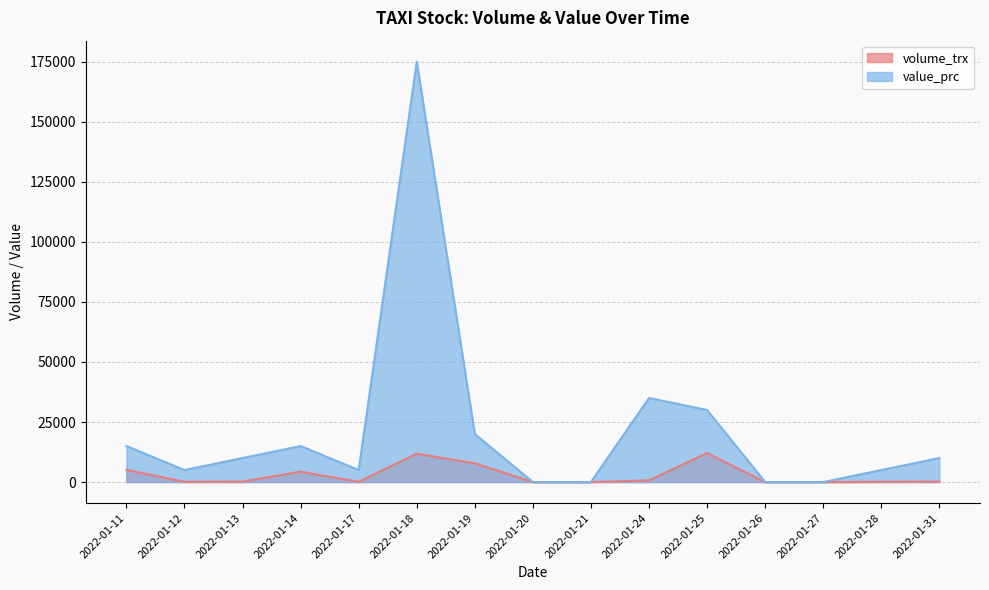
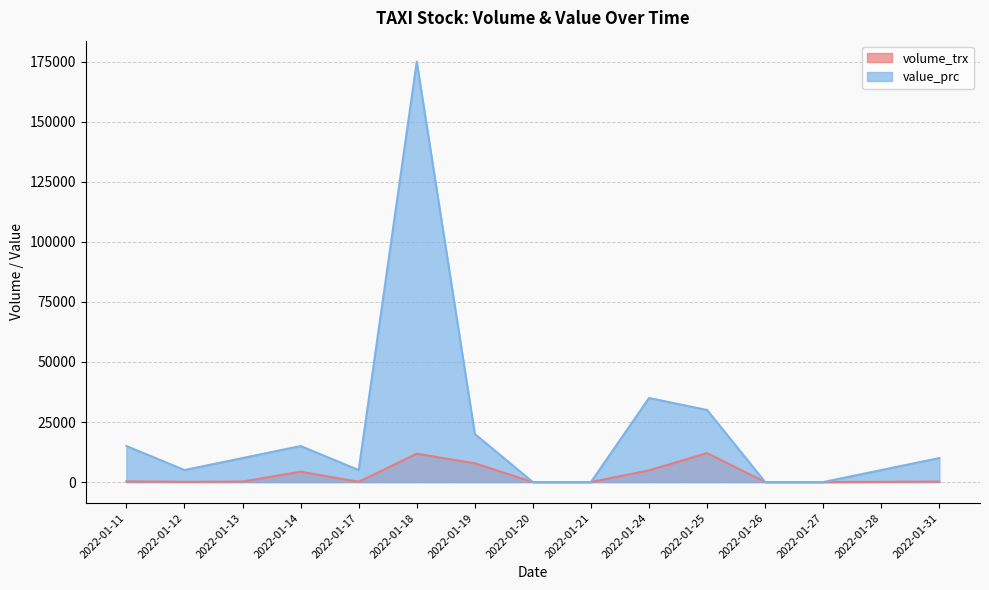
volume_trx, 2022-01-11: 5000 -> 0
volume_trx, 2022-01-24: 1000 -> 5000
